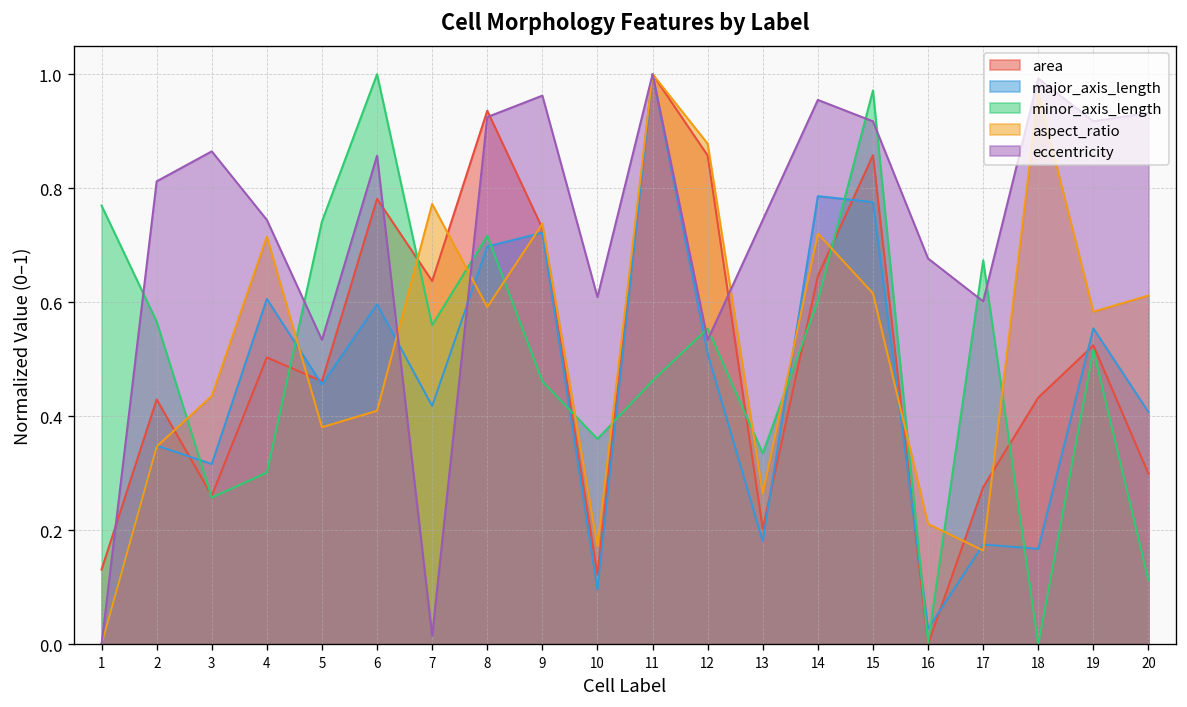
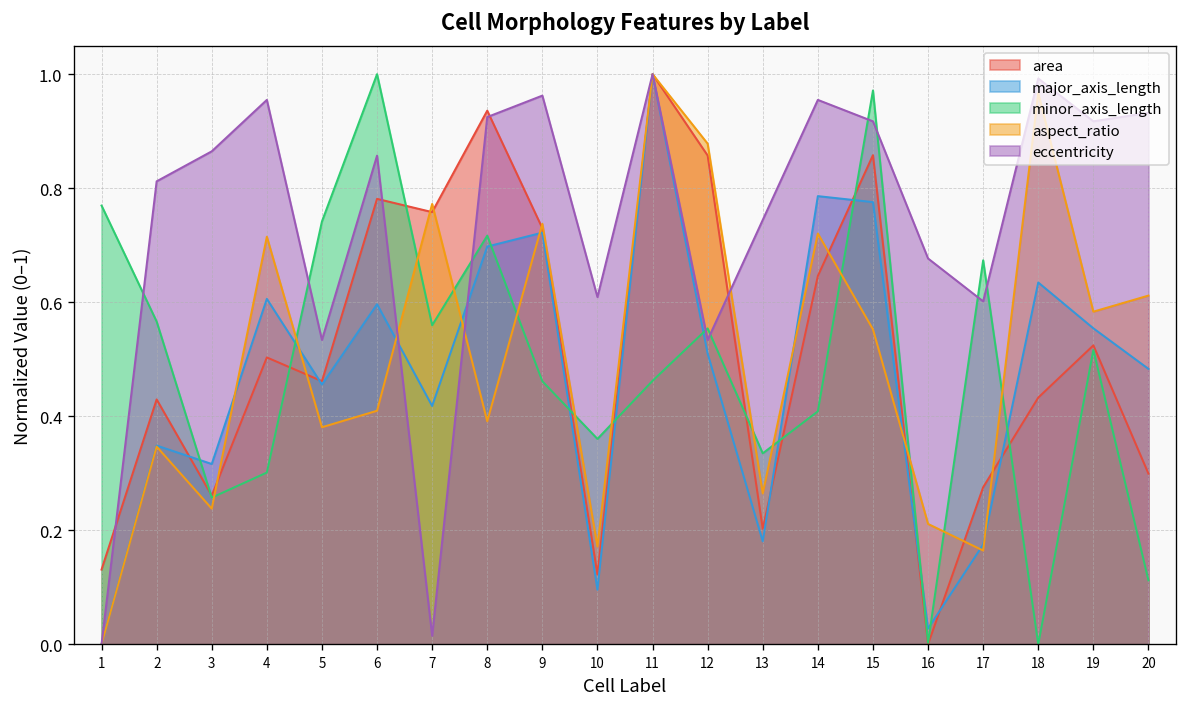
aspect_ratio, 3: 0.44 -> 0.24
eccentricity, 4: 0.74 -> 0.95
area, 7: 0.64 -> 0.76
aspect_ratio, 8: 0.59 -> 0.39
minor_axis_length, 14: 0.60 -> 0.41
aspect_ratio, 15: 0.62 -> 0.55
major_axis_length, 18: 0.17 -> 0.63
major_axis_length, 20: 0.41 -> 0.48
